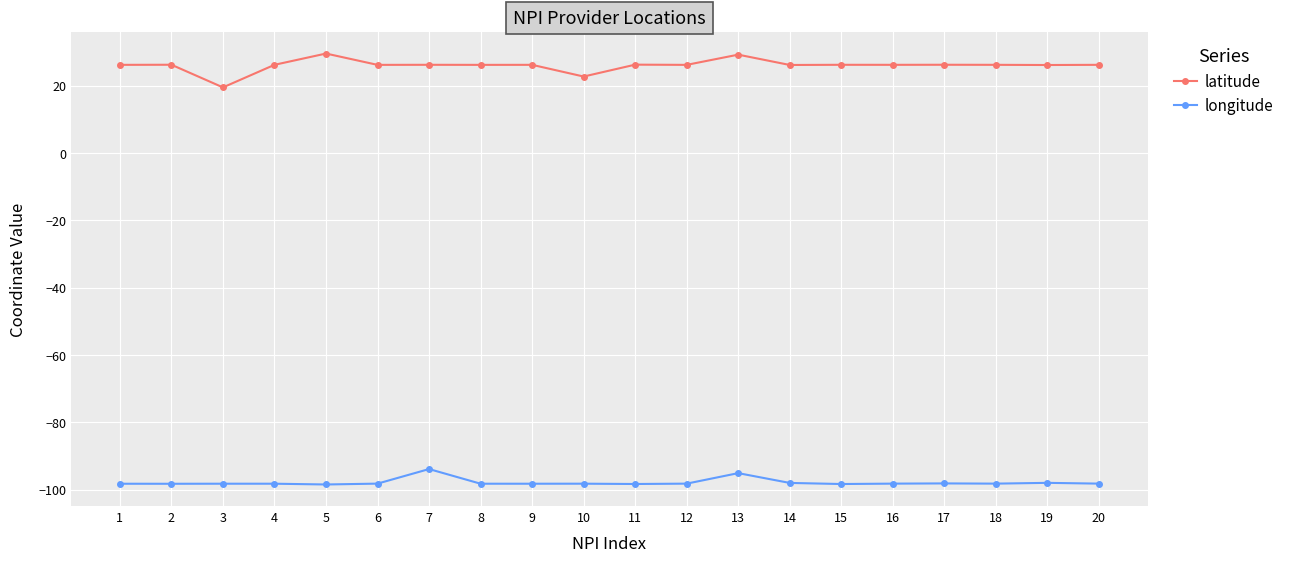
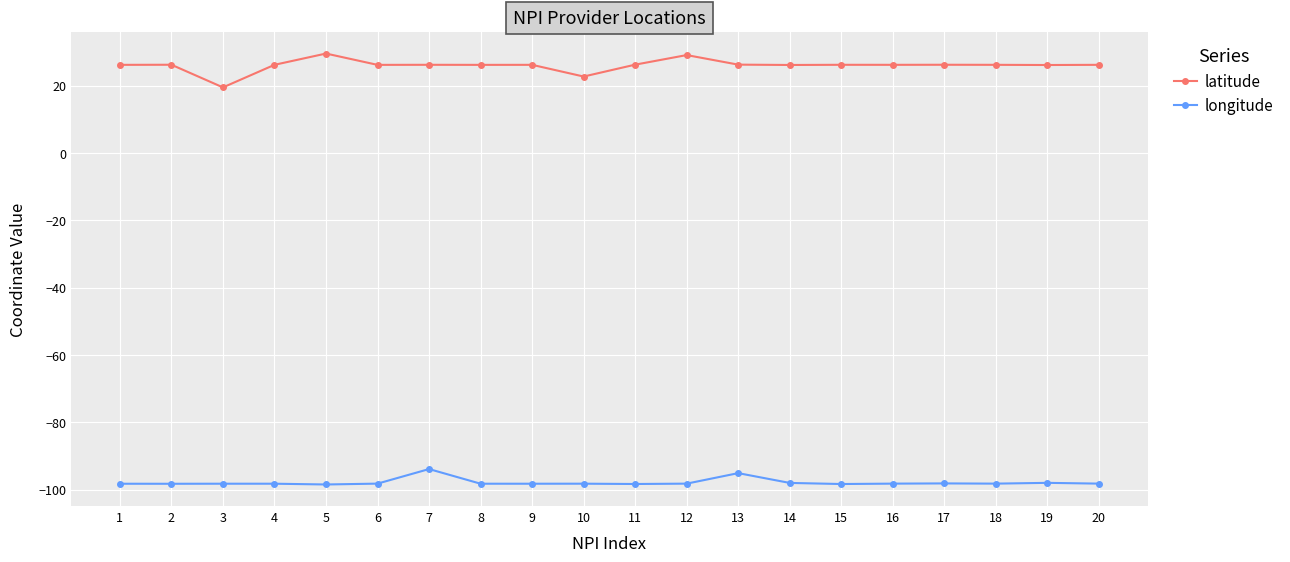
latitude, 12: 26 -> 29
latitude, 13: 29 -> 26
